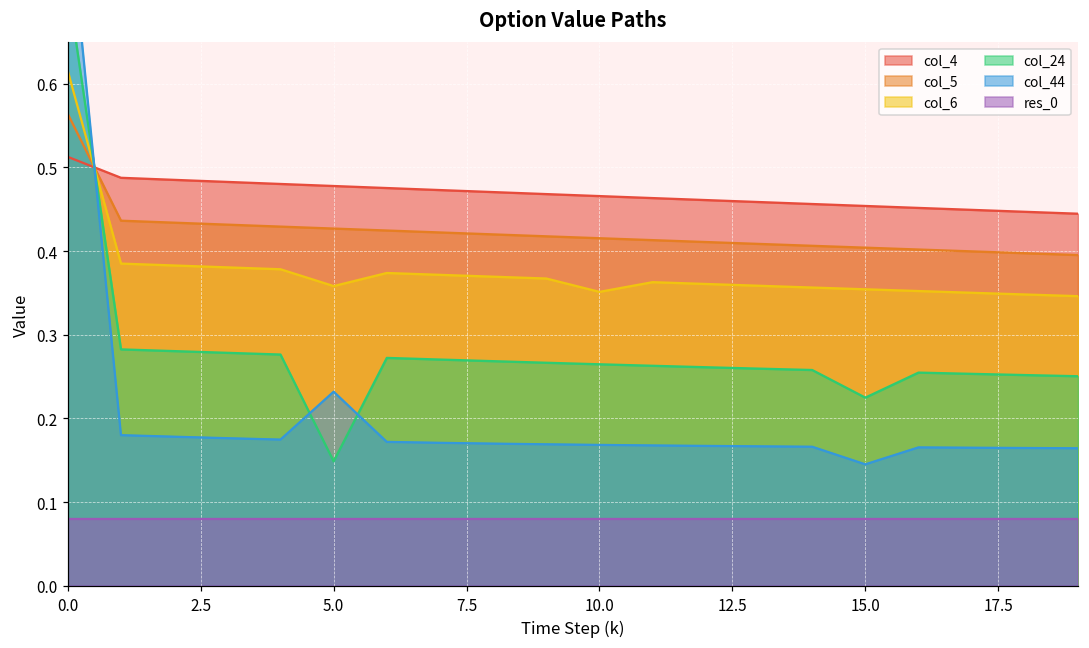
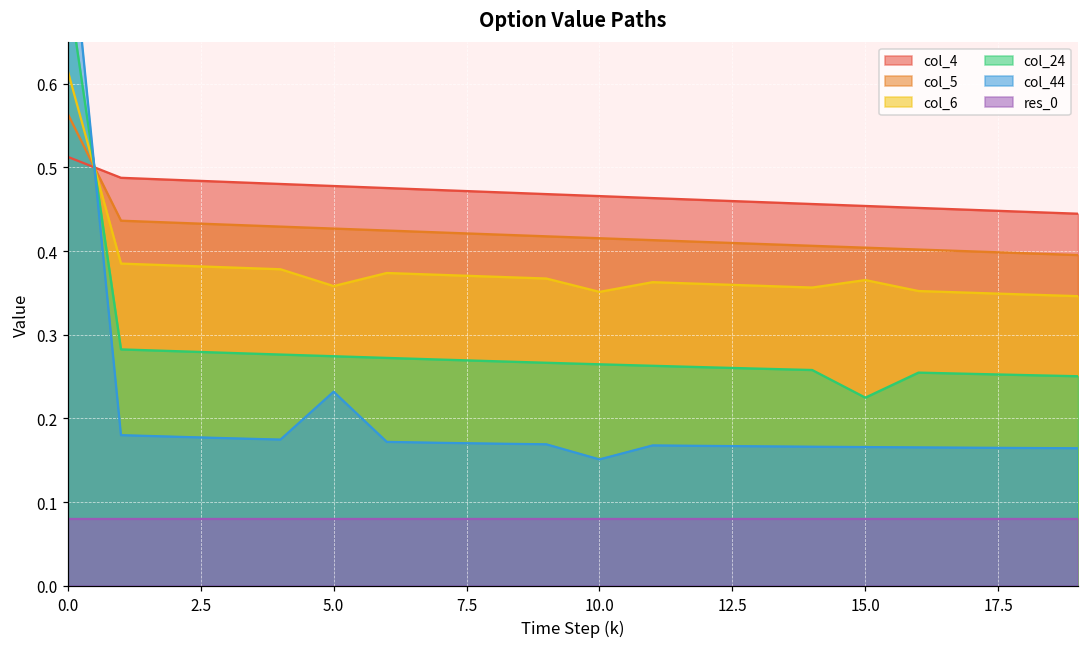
col_24, 5.0: 0.15 -> 0.27
col_44, 10.0: 0.17 -> 0.15
col_6, 15.0: 0.35 -> 0.37
col_44, 15.0: 0.15 -> 0.17
